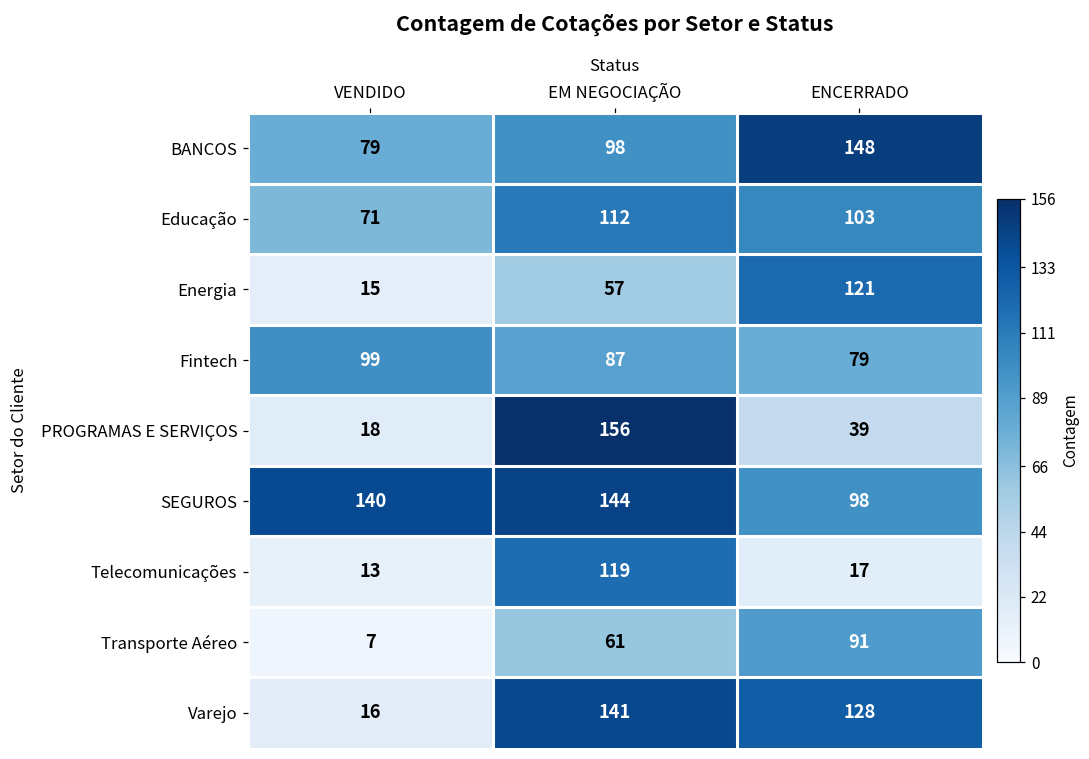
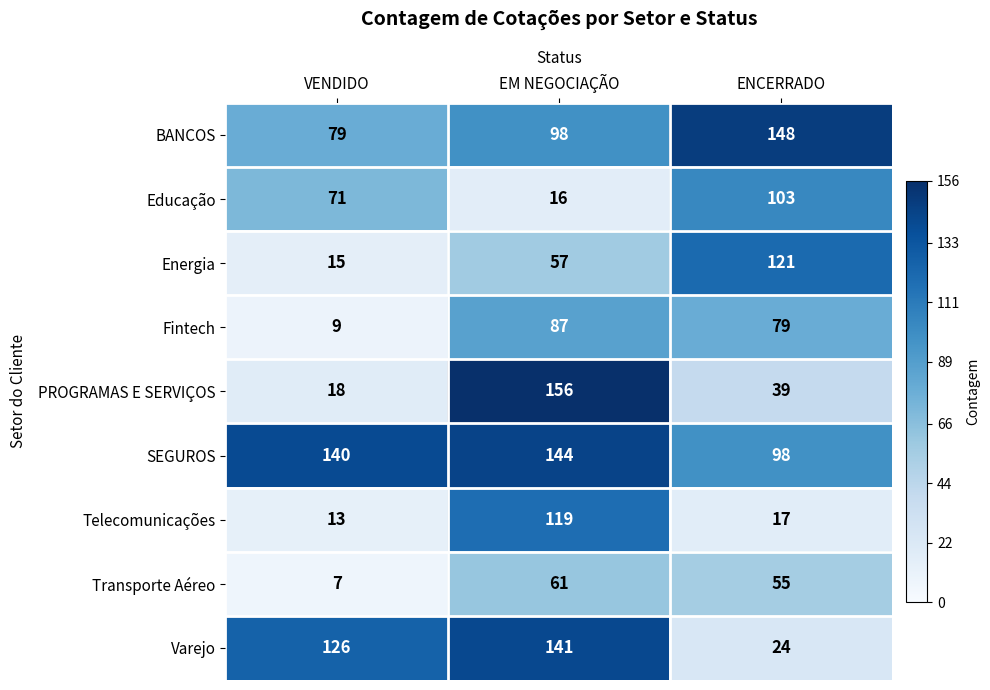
Educação, EM NEGOCIAÇÃO: 112 -> 16
Fintech, VENDIDO: 99 -> 9
Transporte Aéreo, ENCERRADO: 91 -> 55
Varejo, VENDIDO: 16 -> 126
Varejo, ENCERRADO: 128 -> 24
